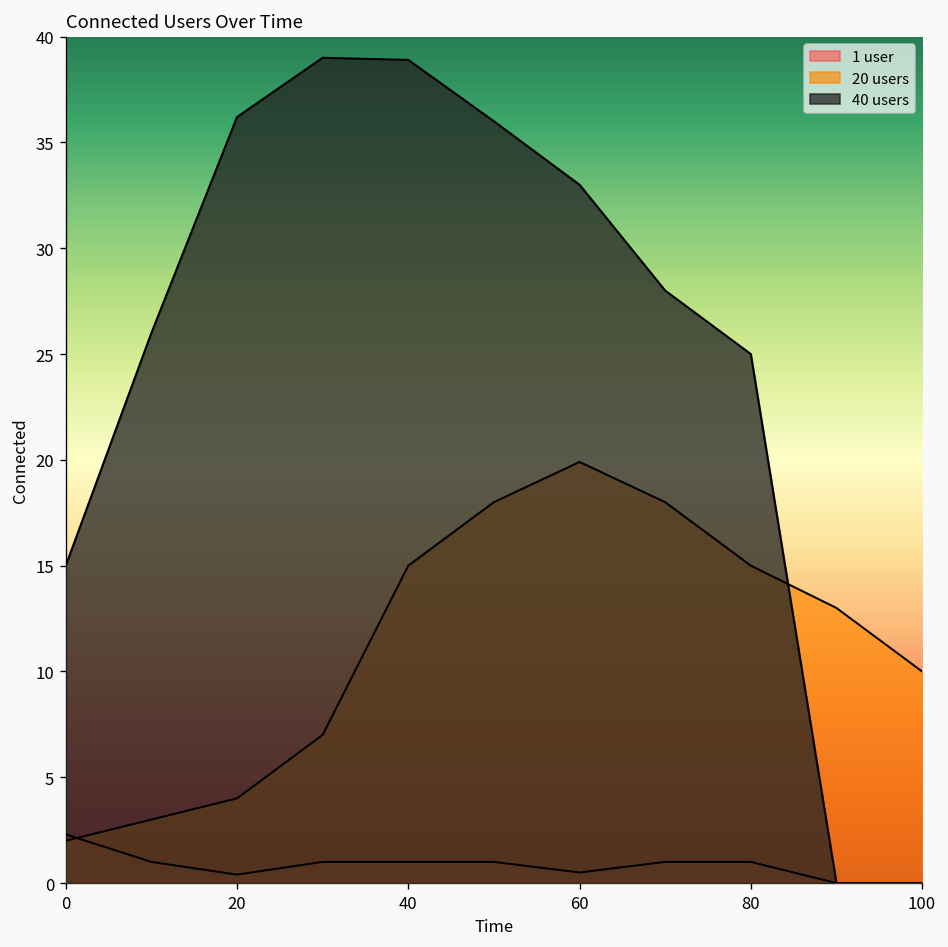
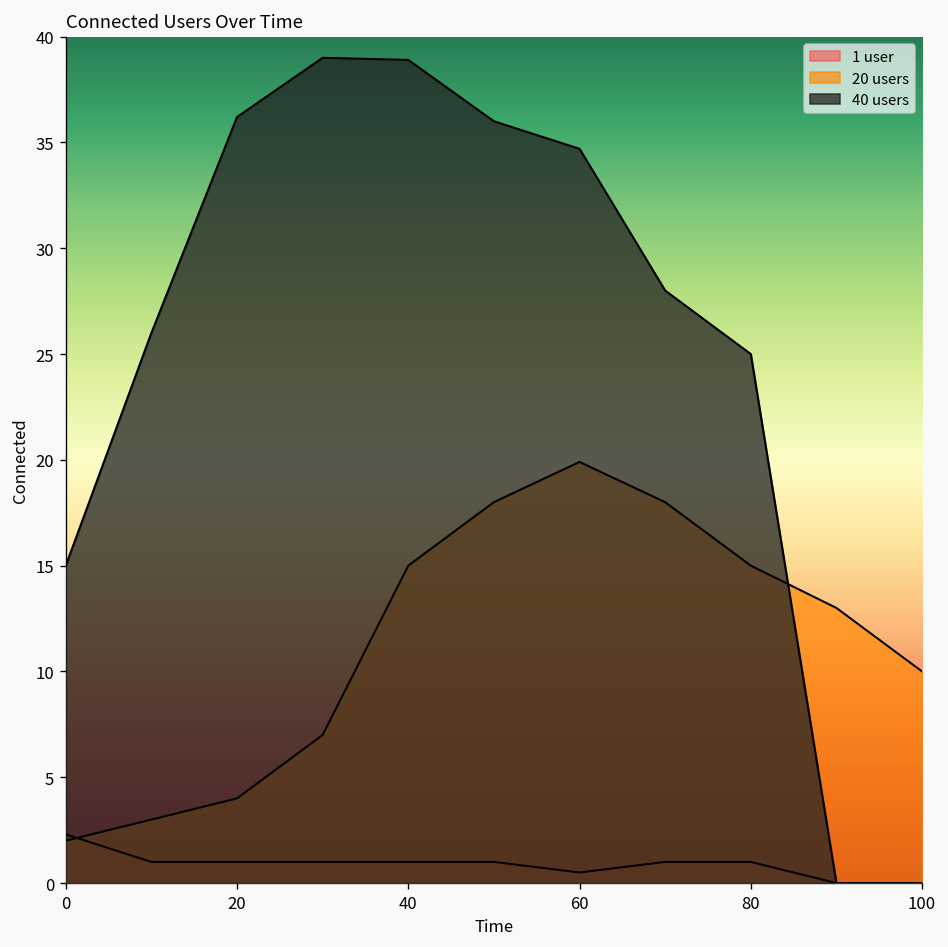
1 user, 20: 0.4 -> 1.0
40 users, 60: 33.0 -> 34.7
